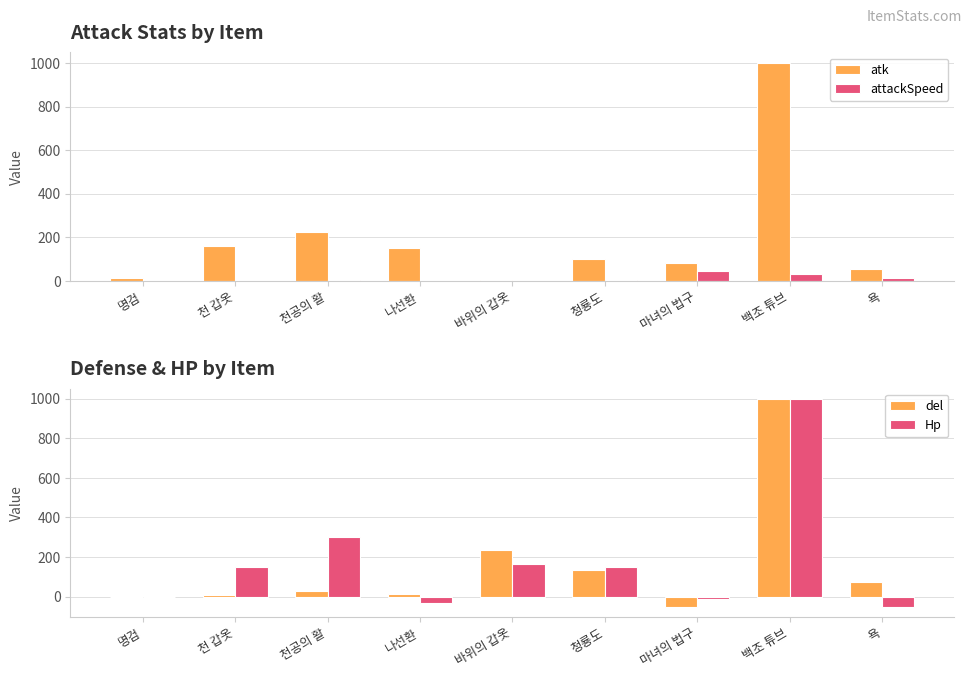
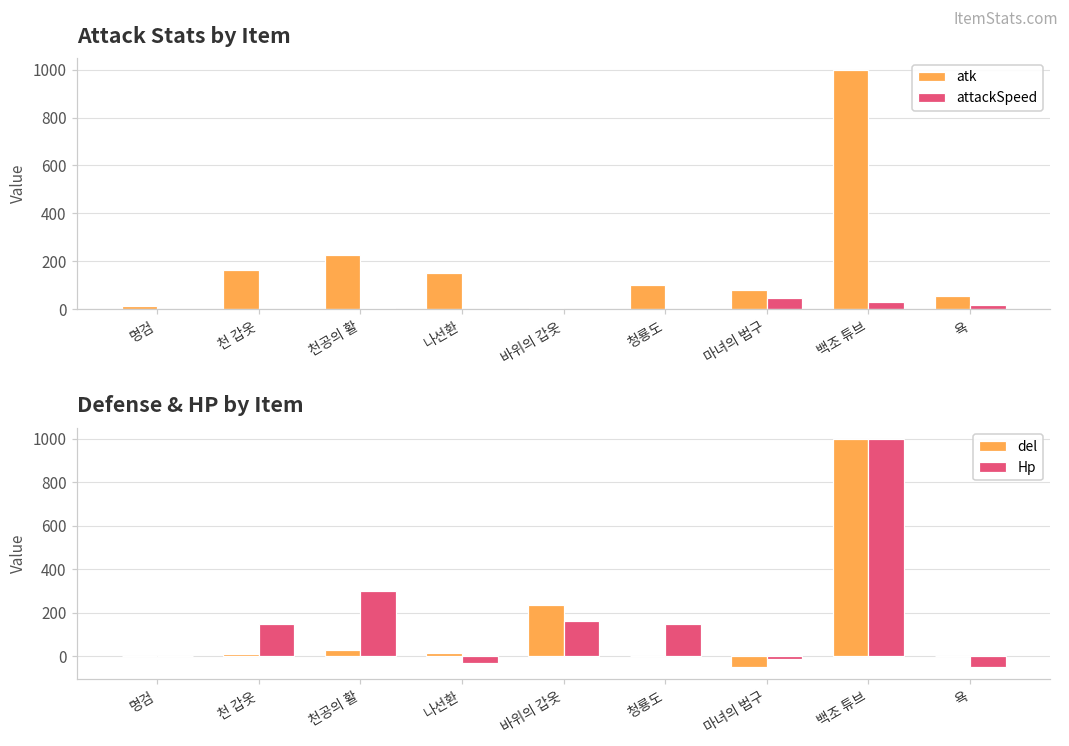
Defense & HP by Item, del, 청룡도: 130 -> 0
Defense & HP by Item, del, 욕: 80 -> 0
